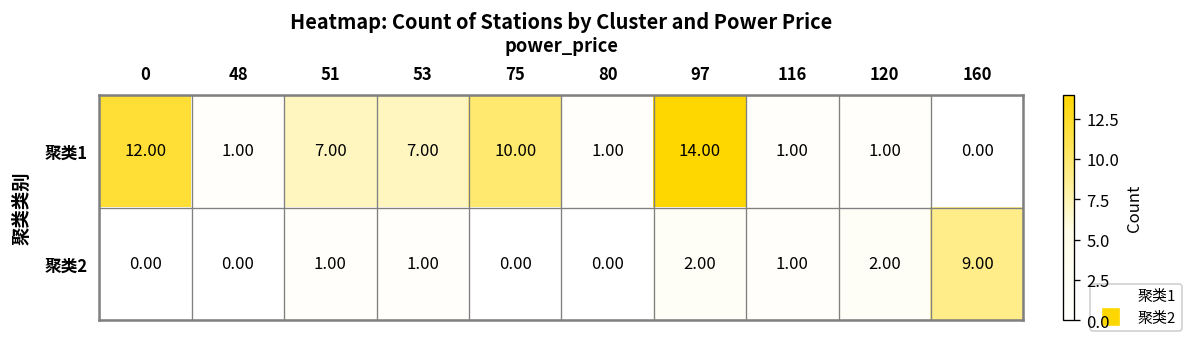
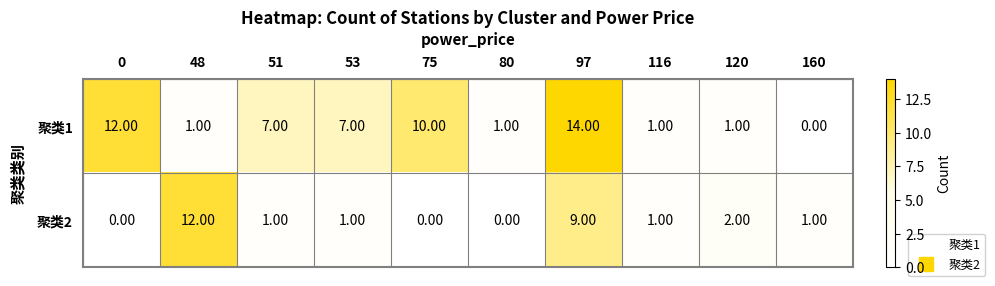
聚类2, 48: 0.00 -> 12.00
聚类2, 97: 2.00 -> 9.00
聚类2, 160: 9.00 -> 1.00
